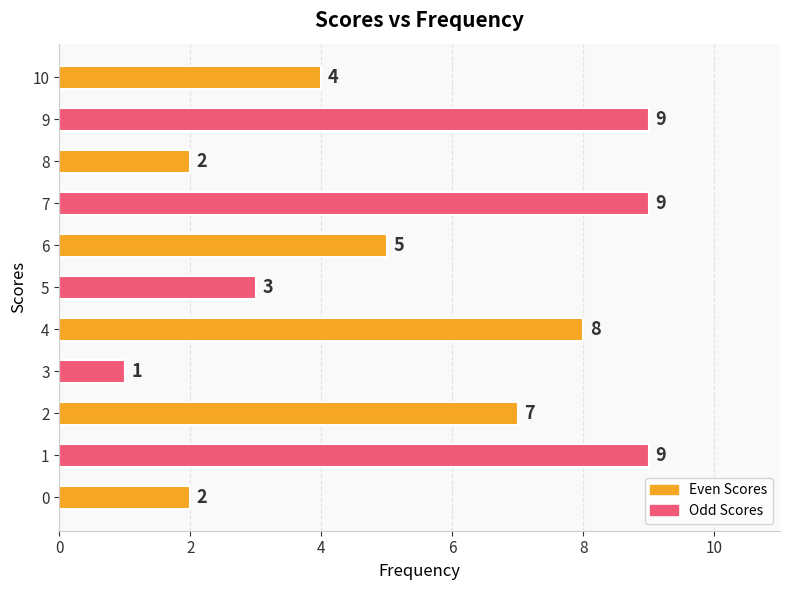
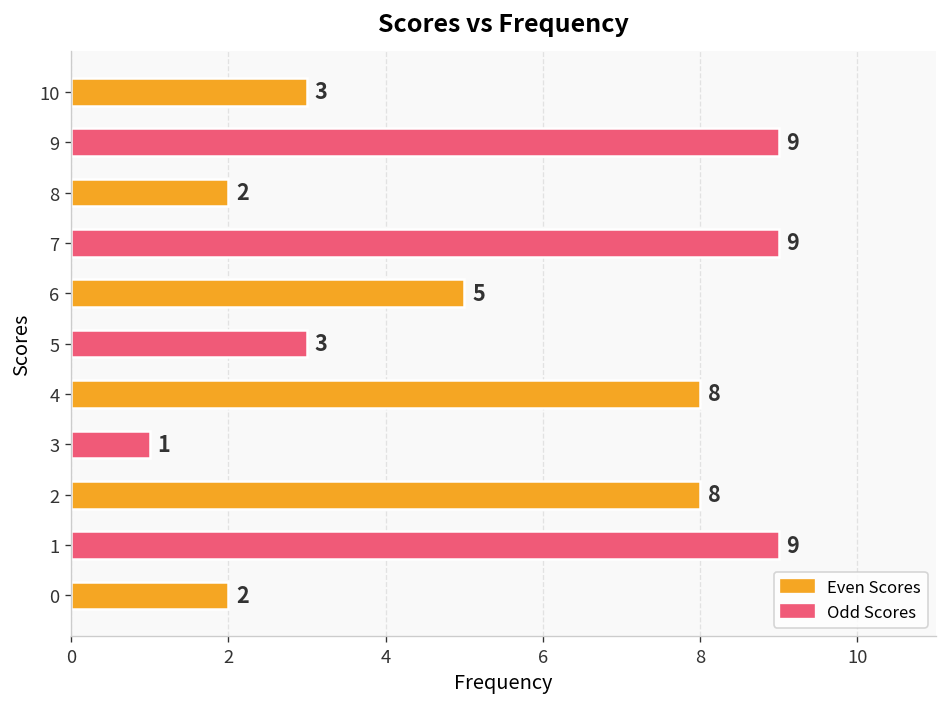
10: 4 -> 3
2: 7 -> 8
